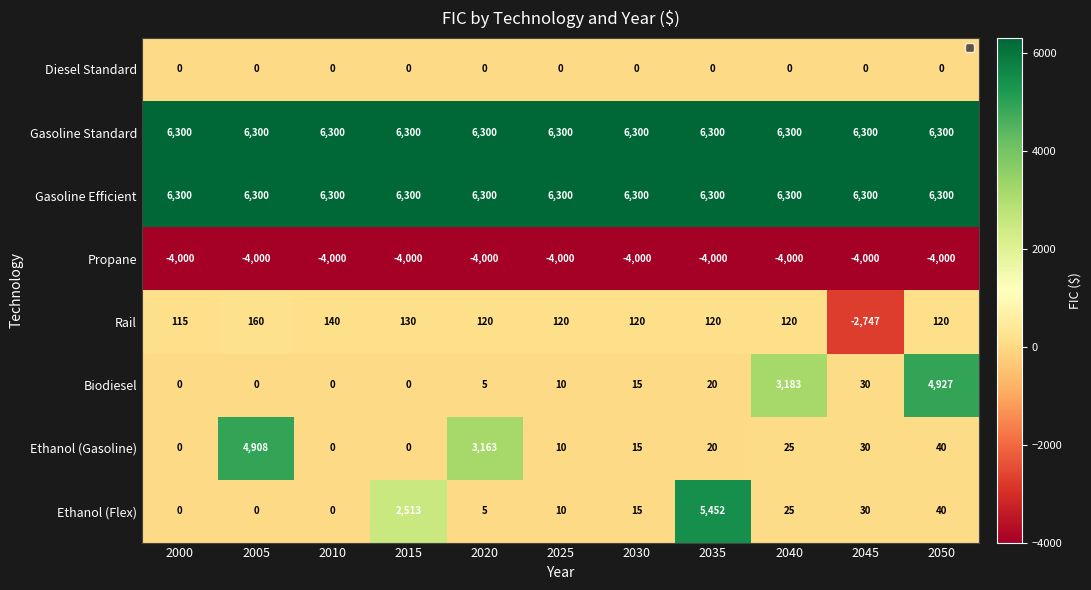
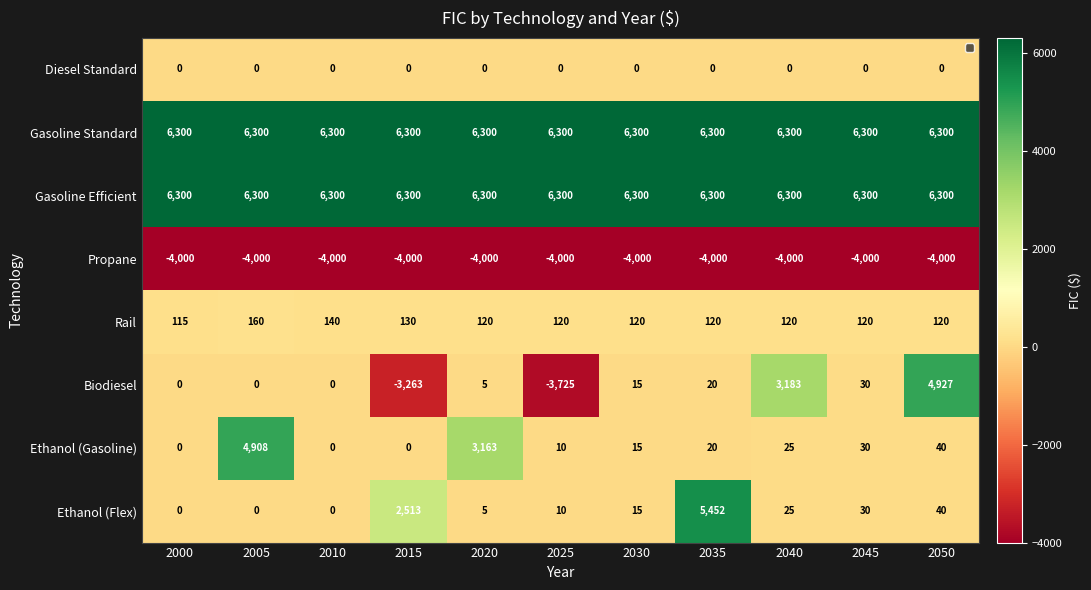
Rail, 2045: -2,747 -> 120
Biodiesel, 2015: 0 -> -3,263
Biodiesel, 2025: 10 -> -3,725
